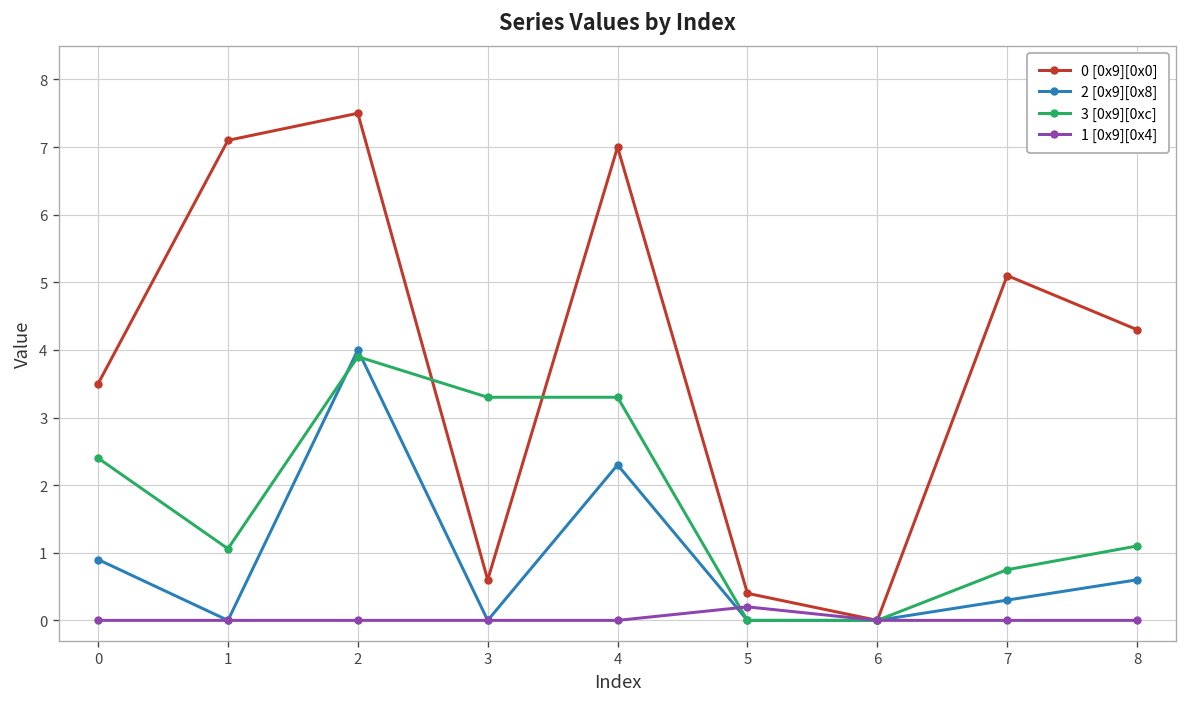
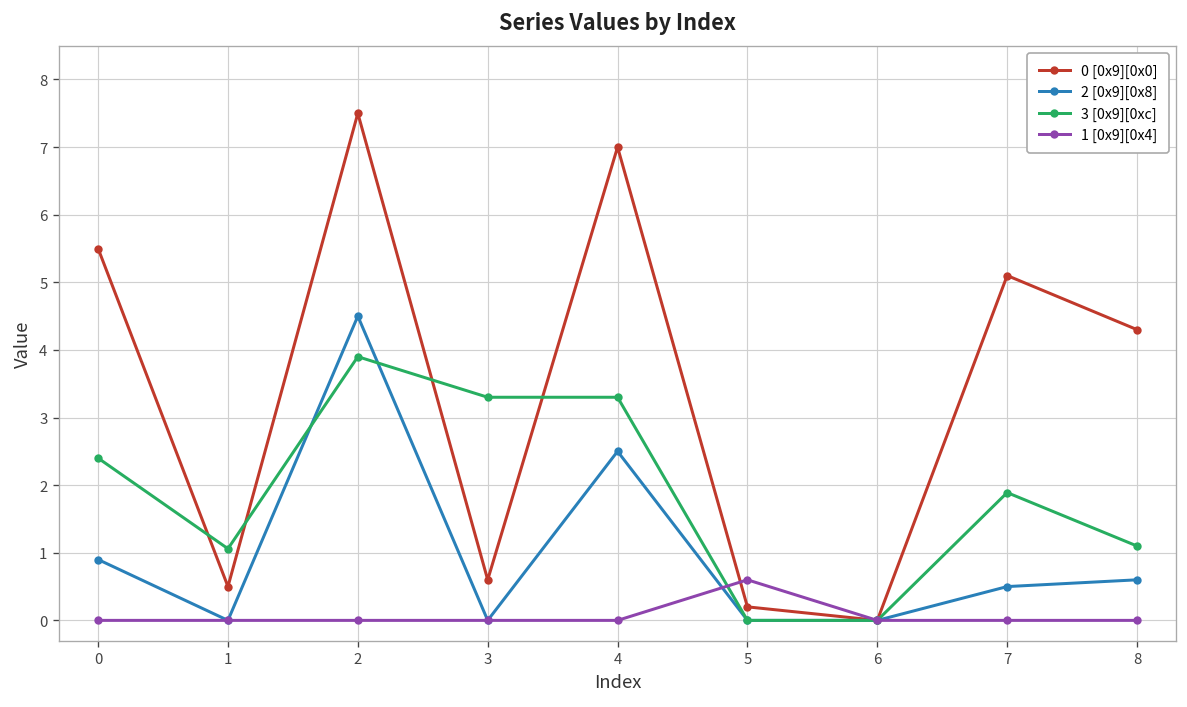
0 [0x9][0x0], 0: 3.5 -> 5.5
0 [0x9][0x0], 1: 7.1 -> 0.5
2 [0x9][0x8], 2: 4.0 -> 4.5
2 [0x9][0x8], 4: 2.3 -> 2.5
0 [0x9][0x0], 5: 0.4 -> 0.2
1 [0x9][0x4], 5: 0.2 -> 0.6
2 [0x9][0x8], 7: 0.3 -> 0.5
3 [0x9][0xc], 7: 0.8 -> 1.9
